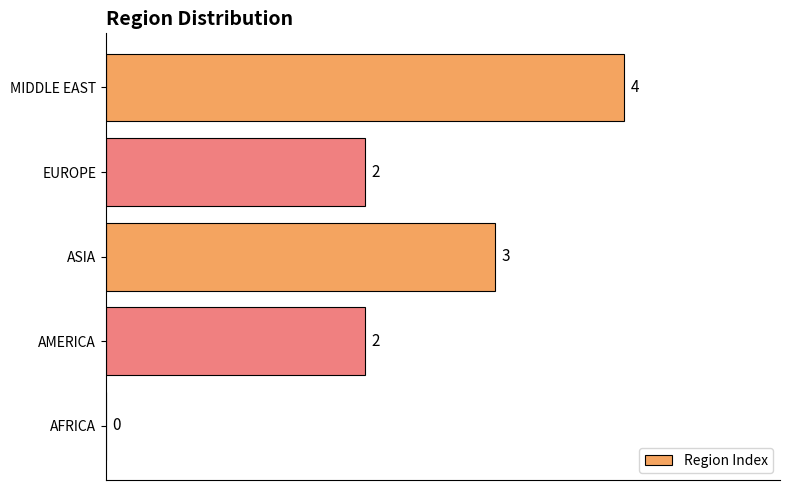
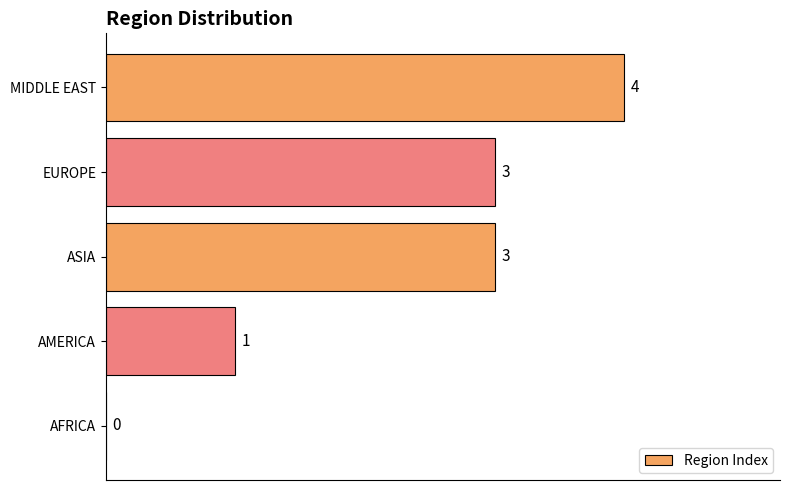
EUROPE: 2 -> 3
AMERICA: 2 -> 1
